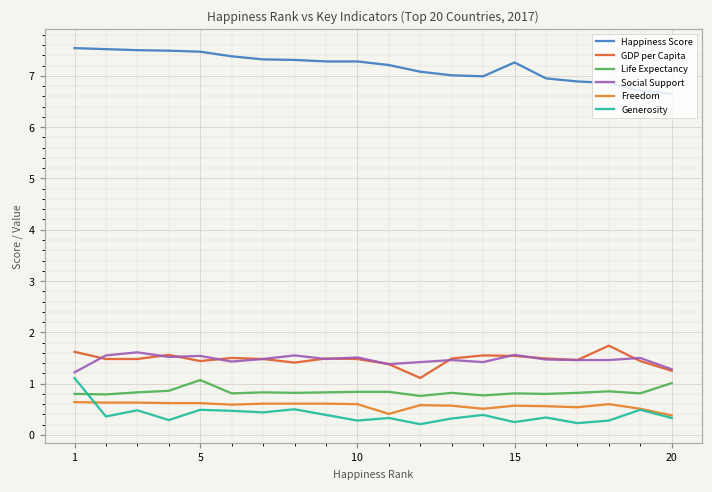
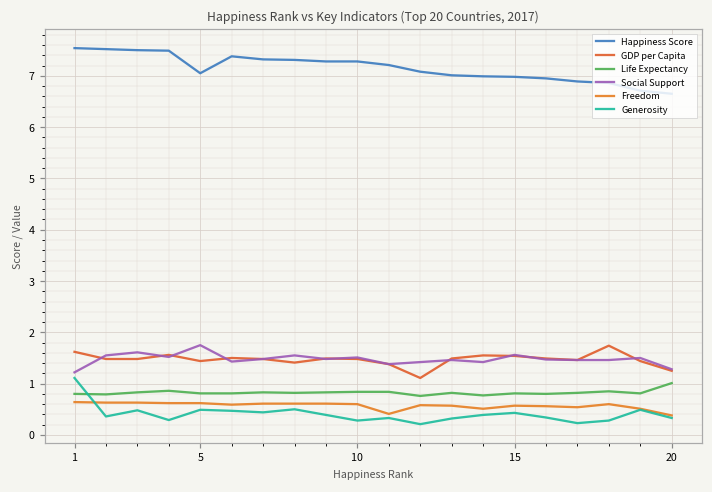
Happiness Score, 5: 7.5 -> 7.1
Life Expectancy, 5: 1.1 -> 0.8
Social Support, 5: 1.5 -> 1.8
Happiness Score, 15: 7.3 -> 7.0
Generosity, 15: 0.3 -> 0.4
